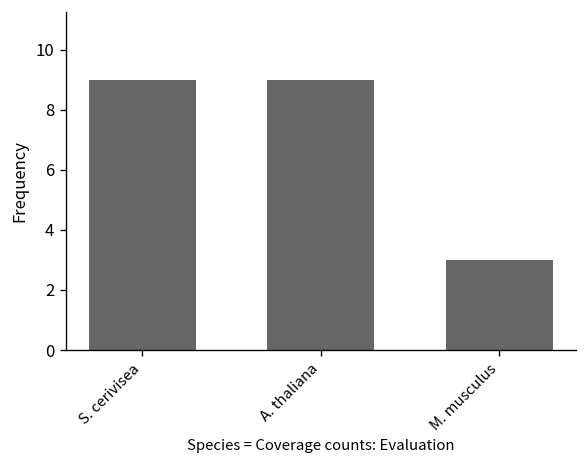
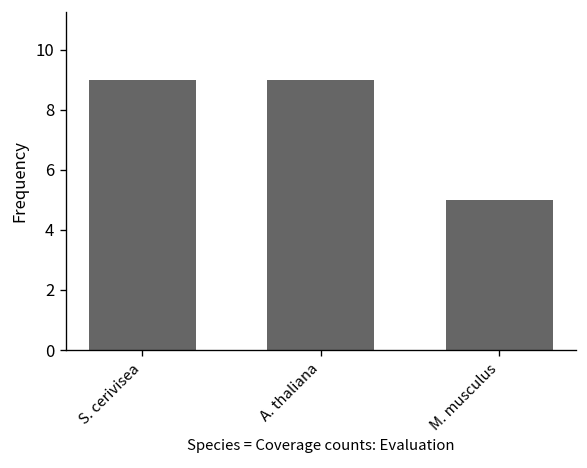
M. musculus: 3 -> 5
